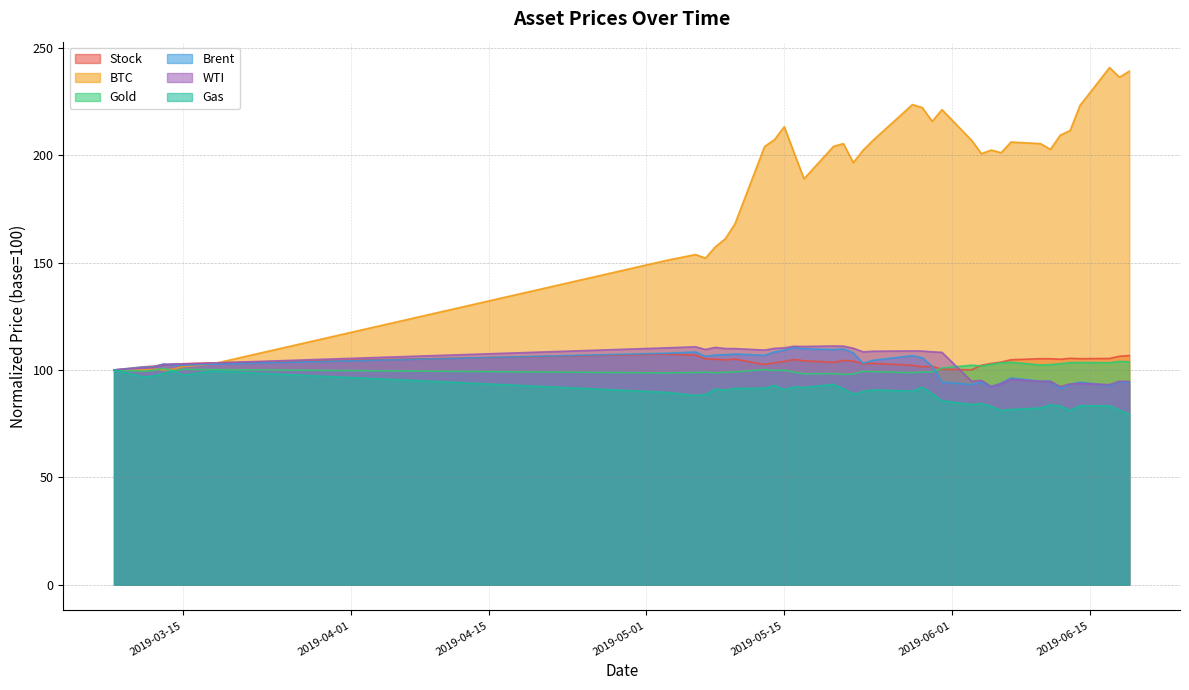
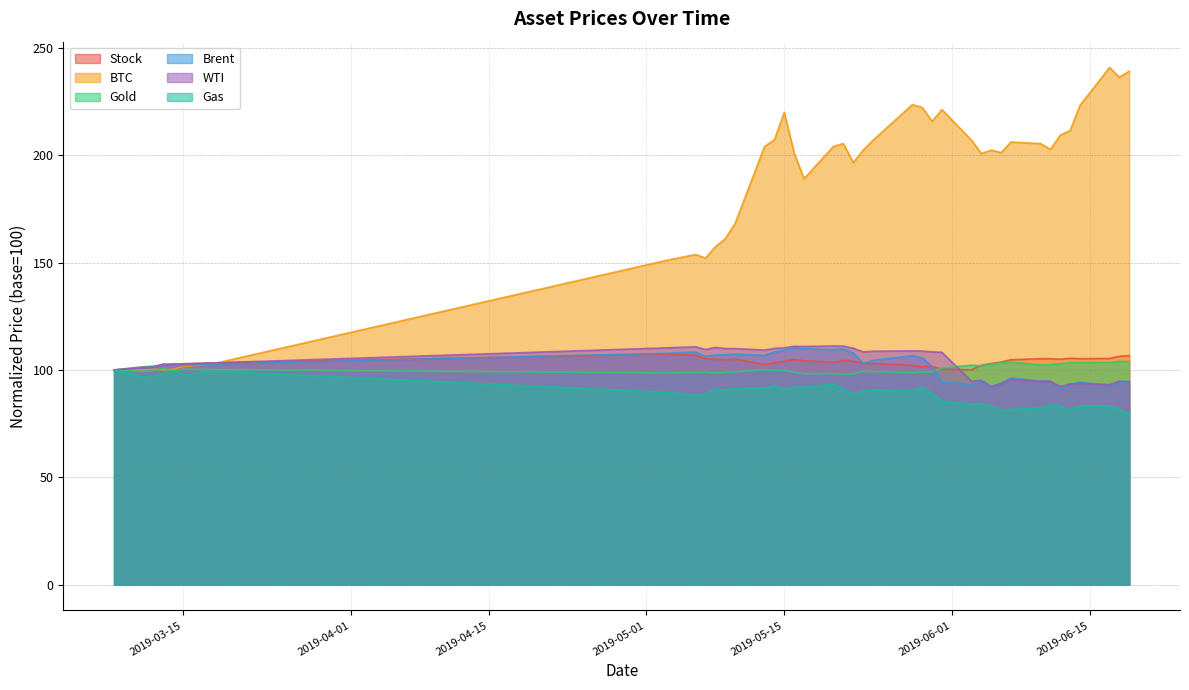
BTC, 2019-05-15: 213 -> 220
